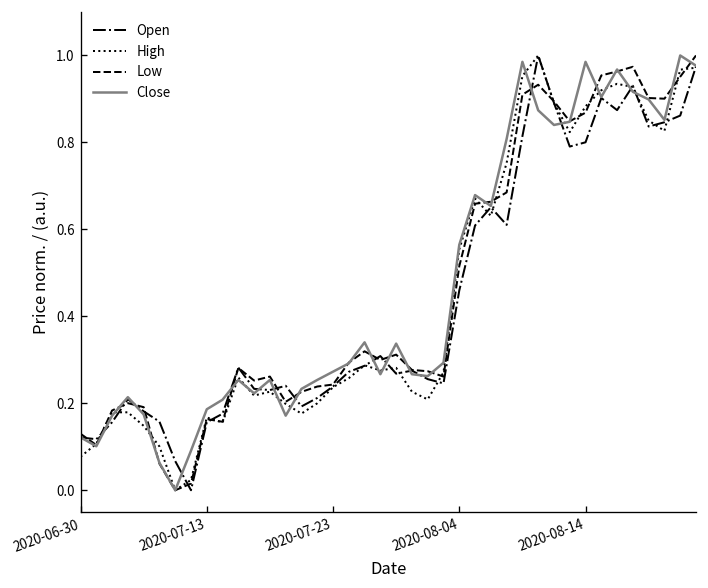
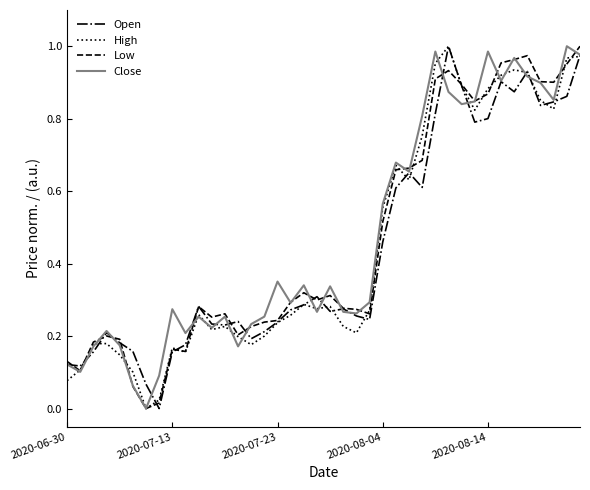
Close, 2020-07-13: 0.19 -> 0.27
Close, 2020-07-23: 0.27 -> 0.35
